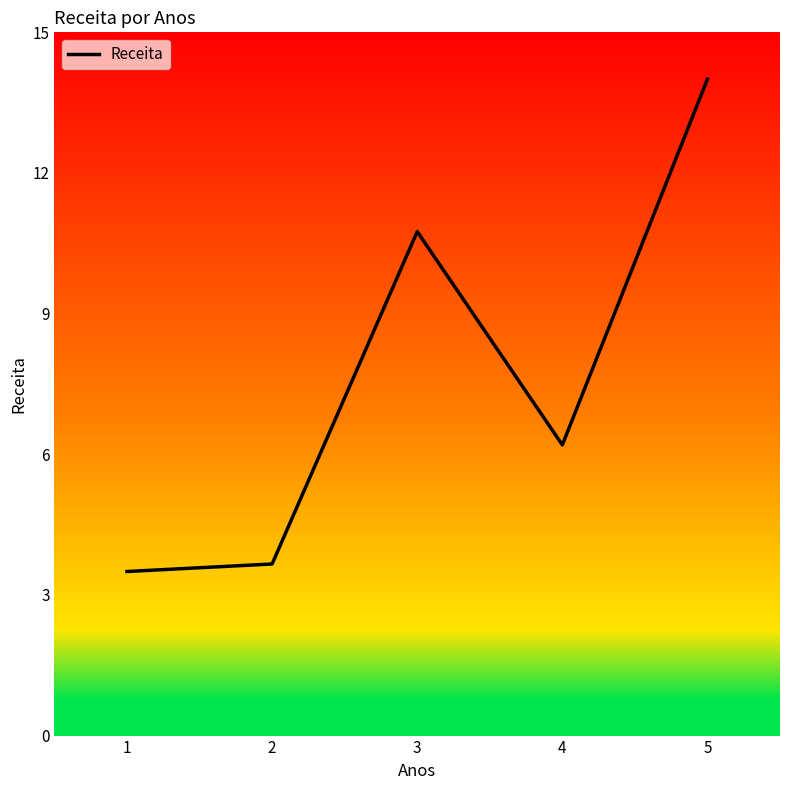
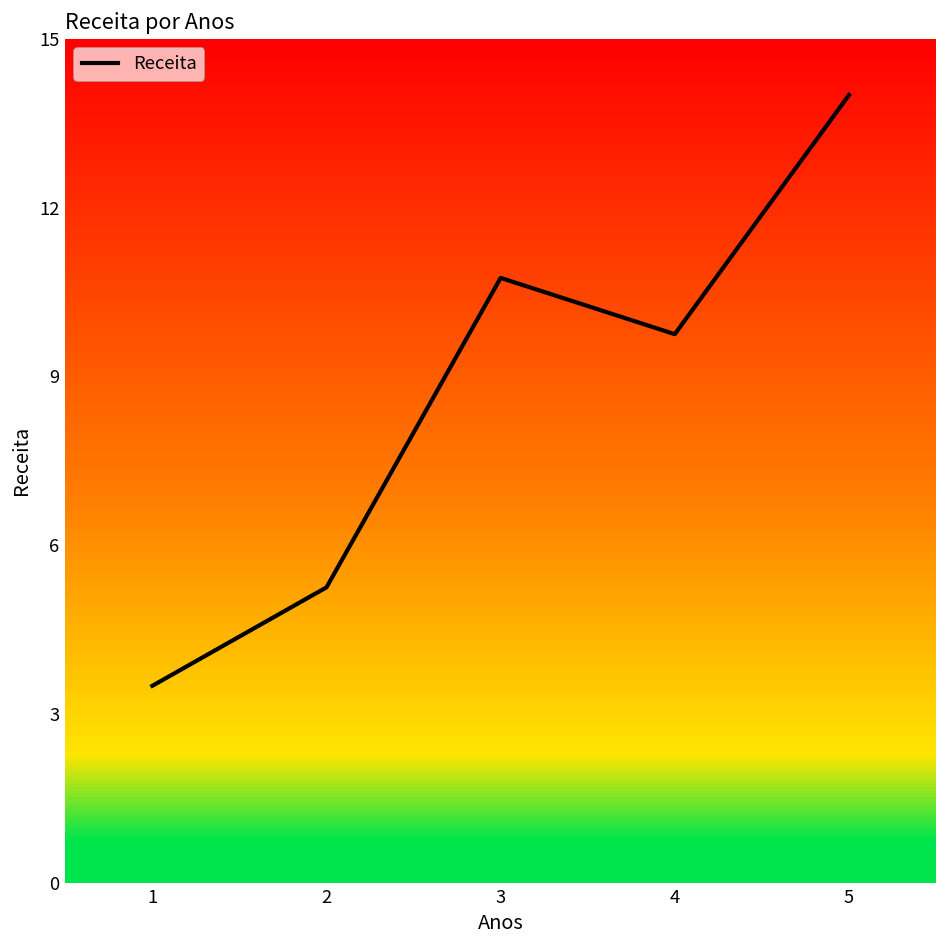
2: 3.7 -> 5.3
4: 6.2 -> 9.8
